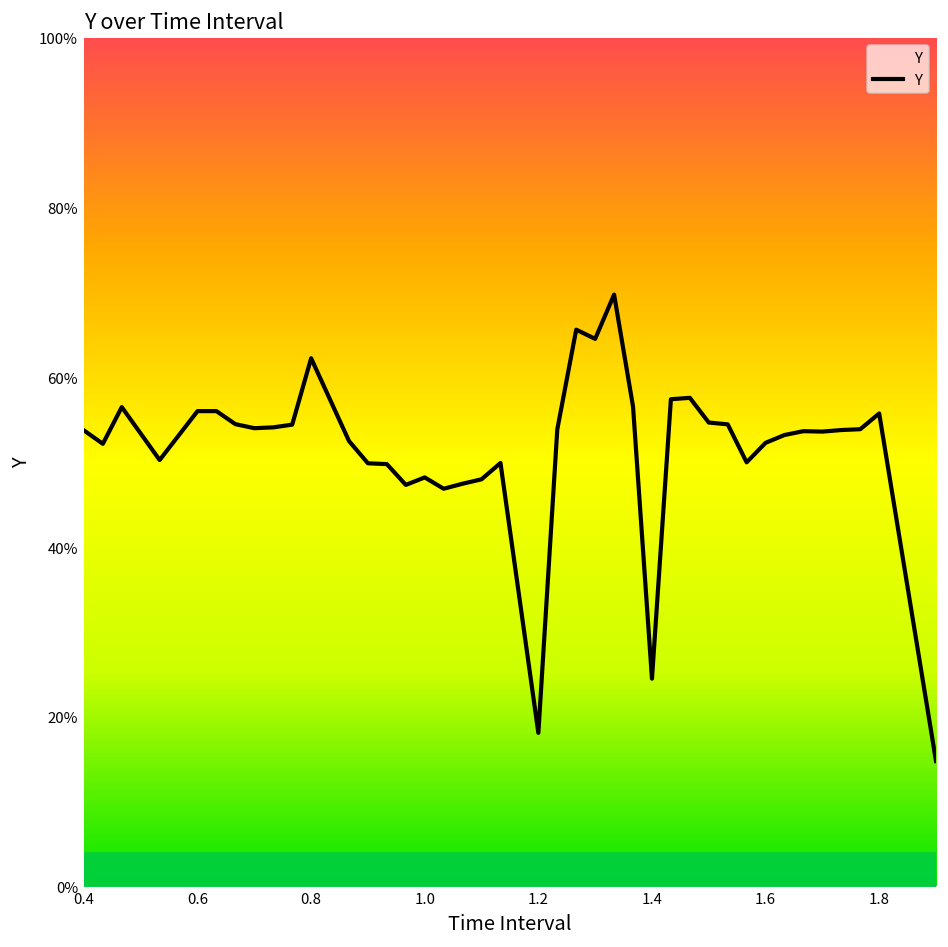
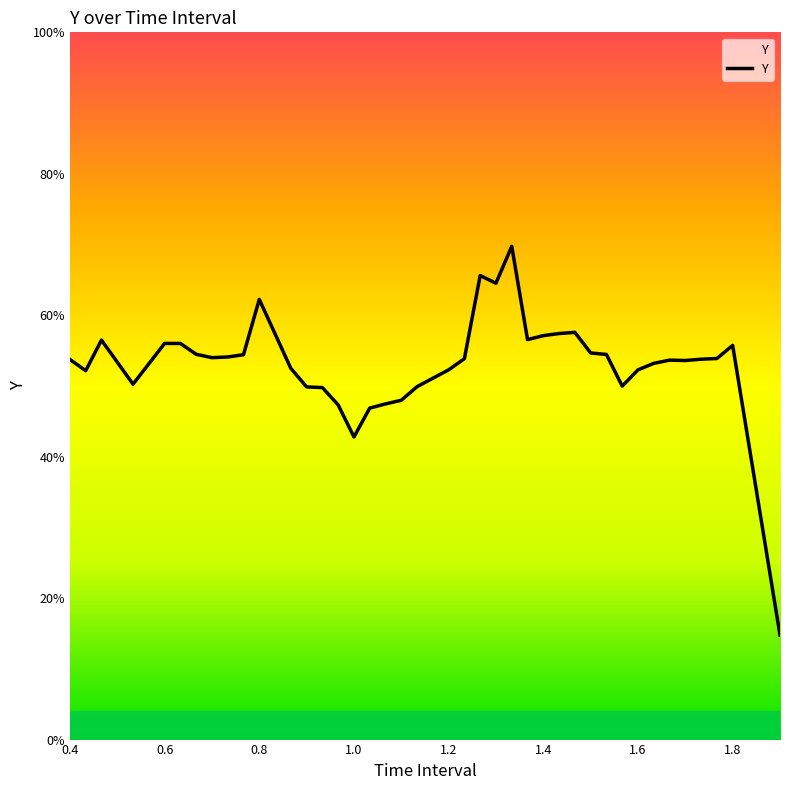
1.0: 48% -> 43%
1.2: 18% -> 52%
1.4: 24% -> 57%
